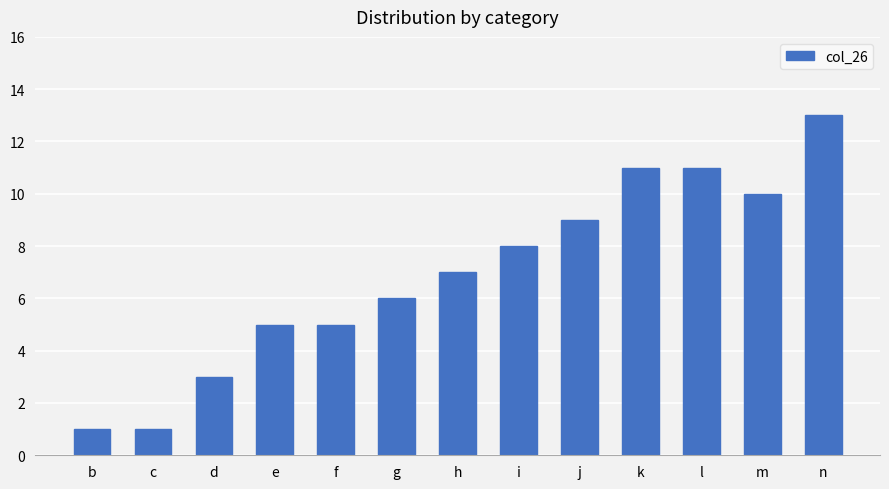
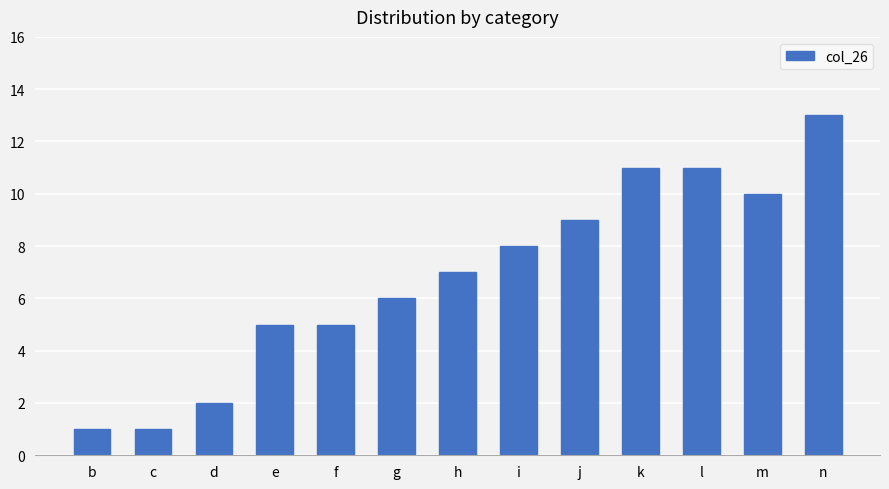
d: 3 -> 2
